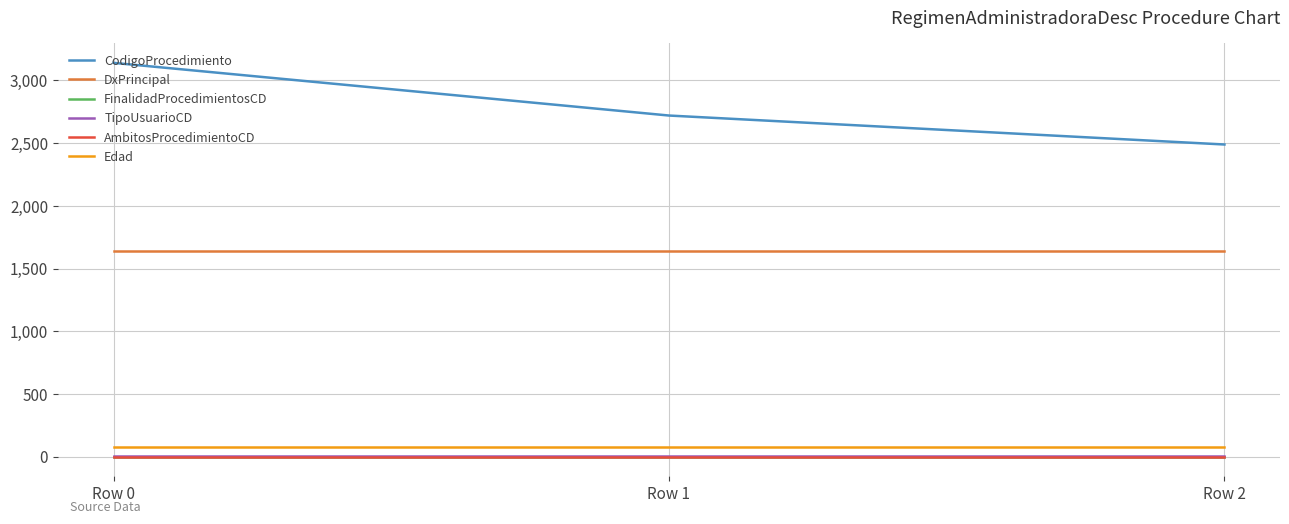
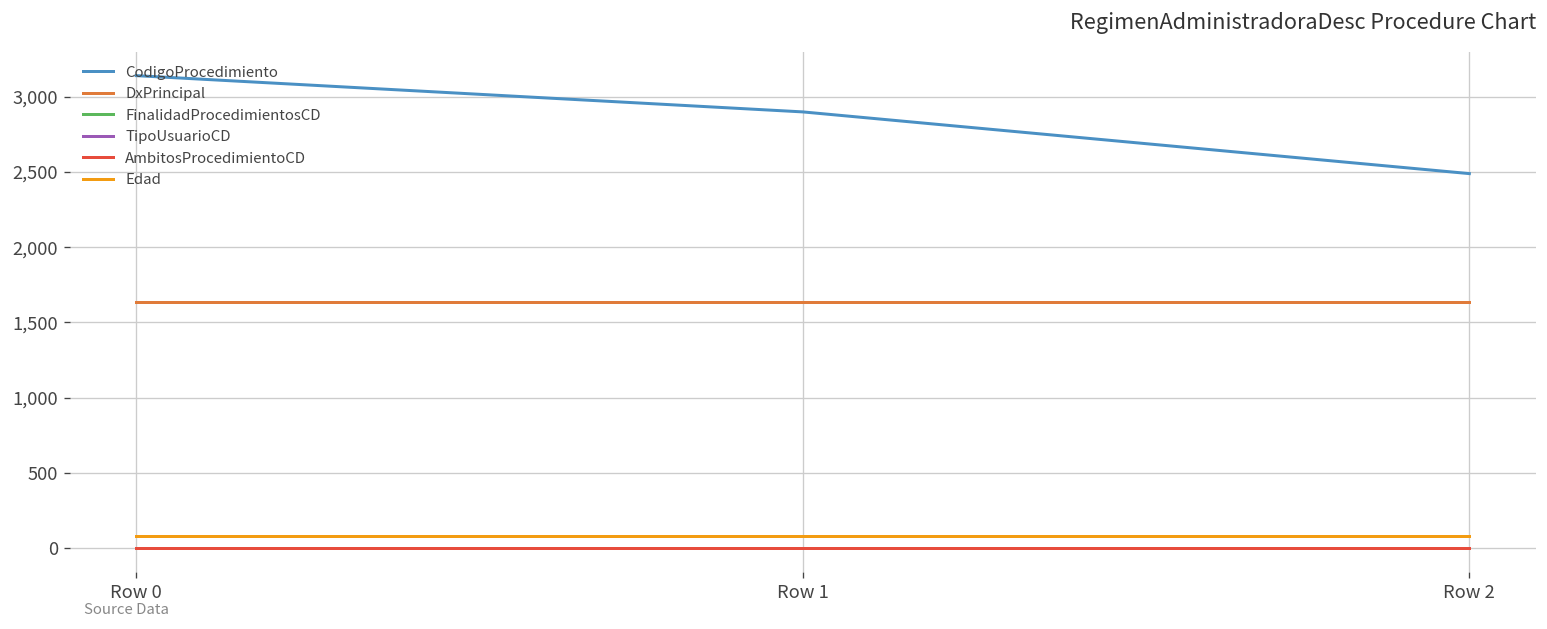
CodigoProcedimiento, Row 1: 2,720 -> 2,900
